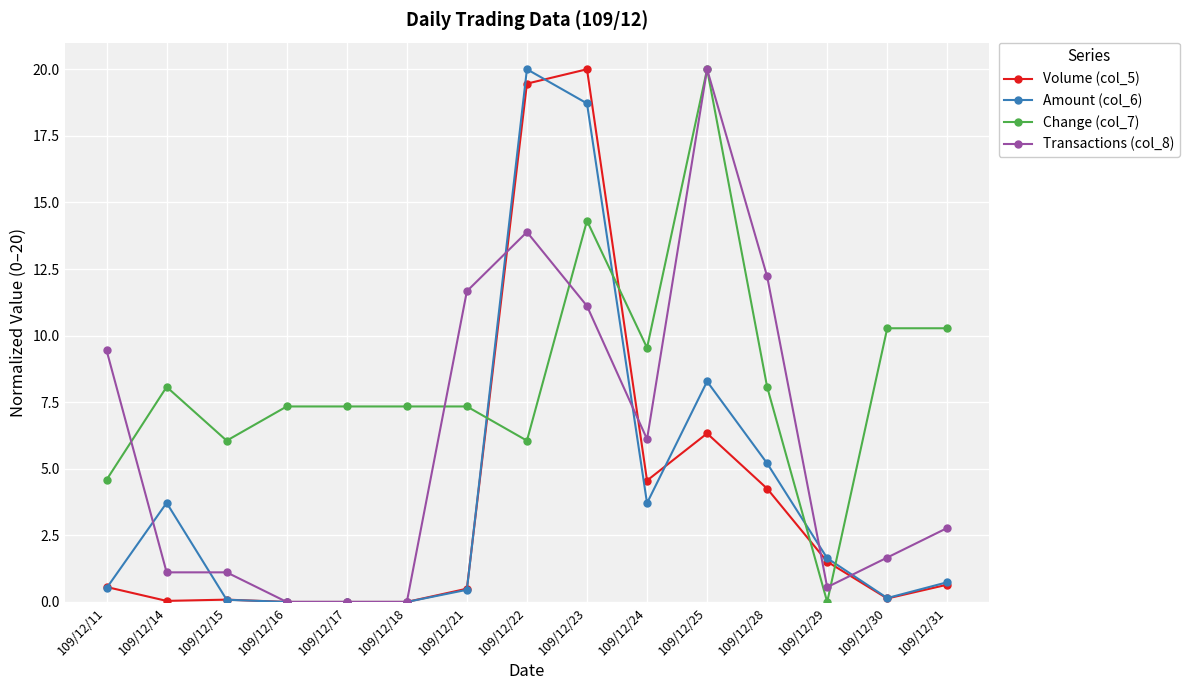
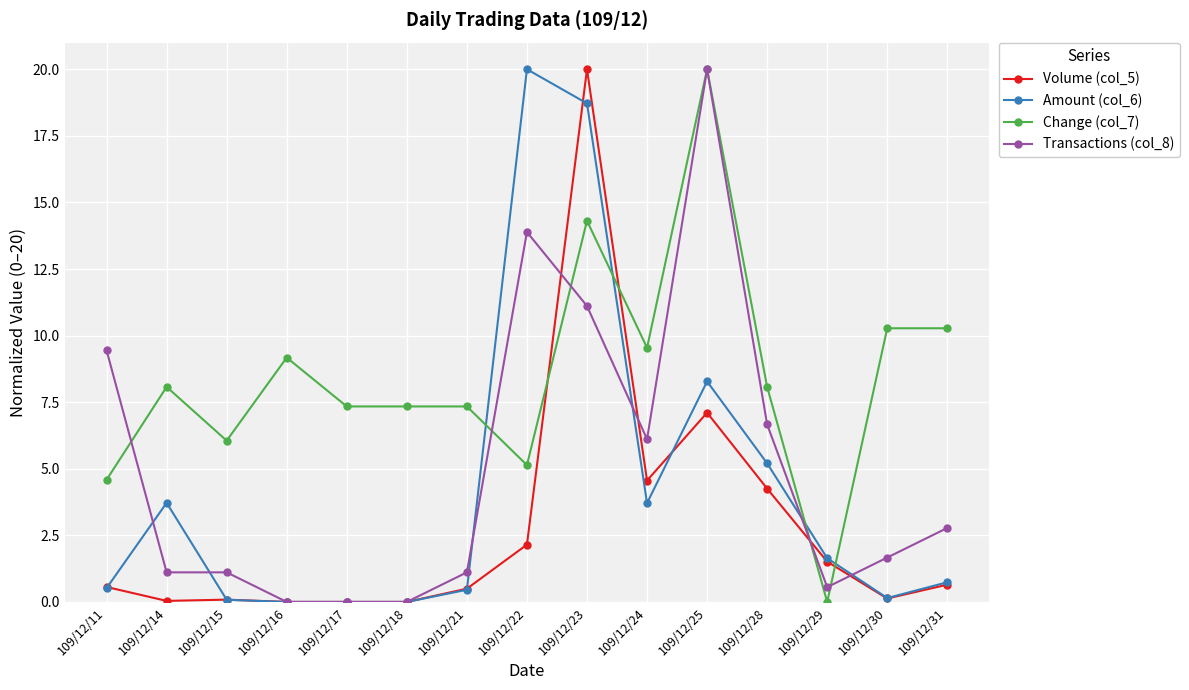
Change (col_7), 109/12/16: 7.3 -> 9.2
Transactions (col_8), 109/12/21: 11.7 -> 1.1
Volume (col_5), 109/12/22: 19.5 -> 2.2
Change (col_7), 109/12/22: 6.1 -> 5.1
Volume (col_5), 109/12/25: 6.3 -> 7.1
Transactions (col_8), 109/12/28: 12.2 -> 6.7
